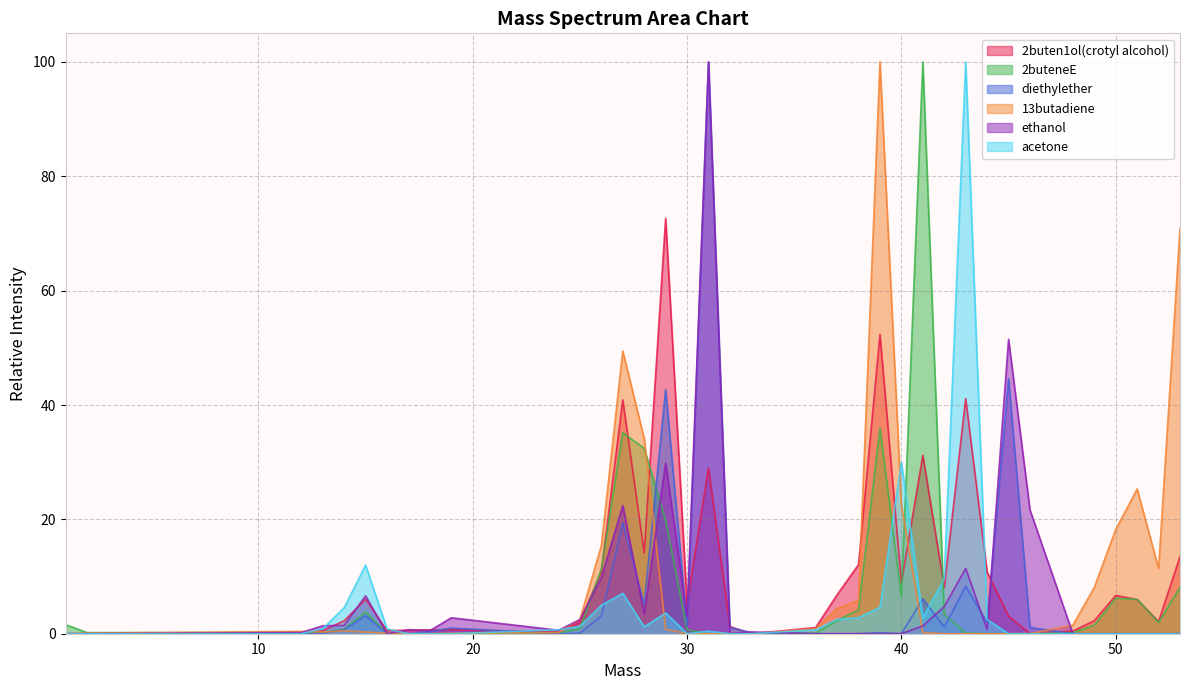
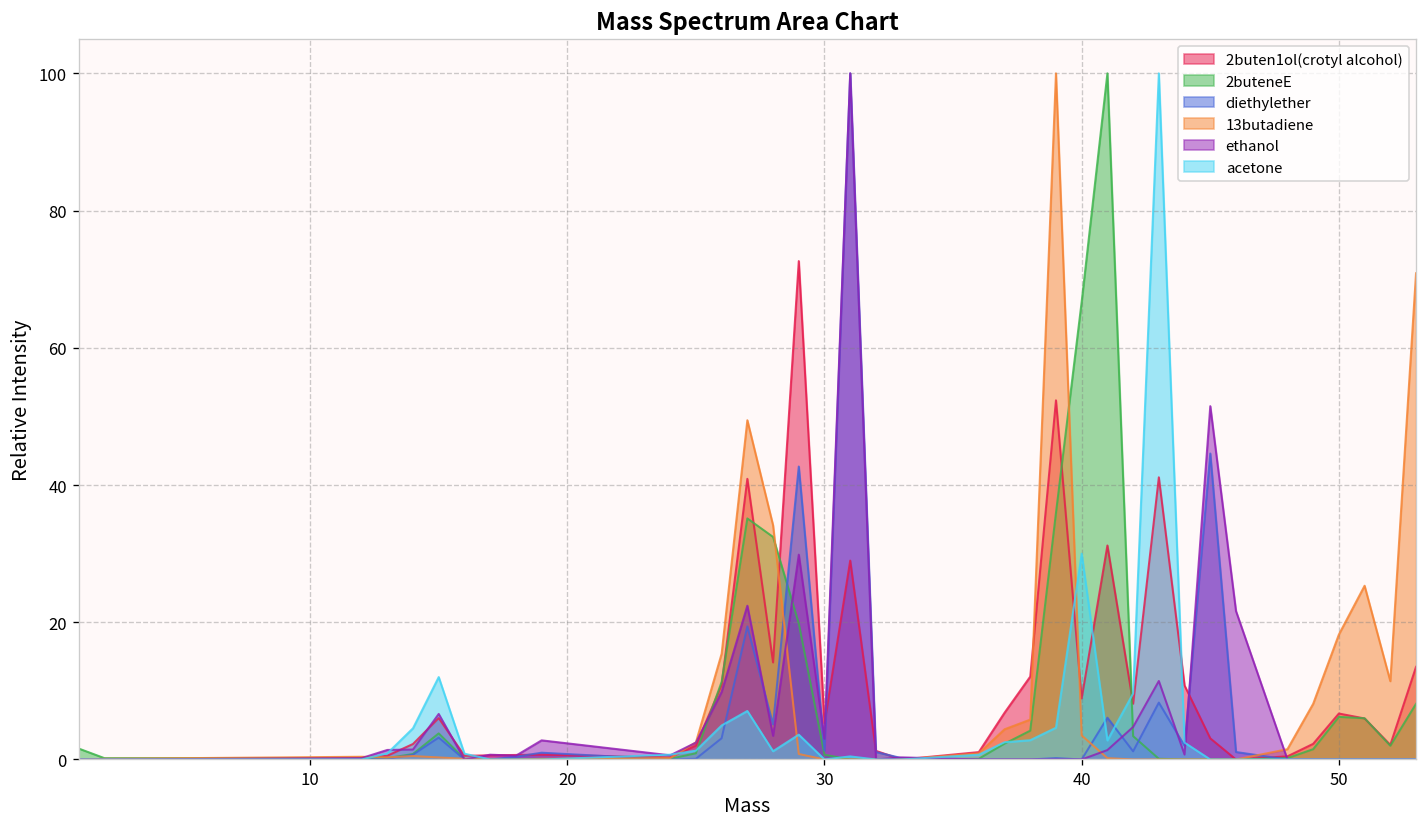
2buteneE, 40: 6 -> 67
13butadiene, 40: 23 -> 4
